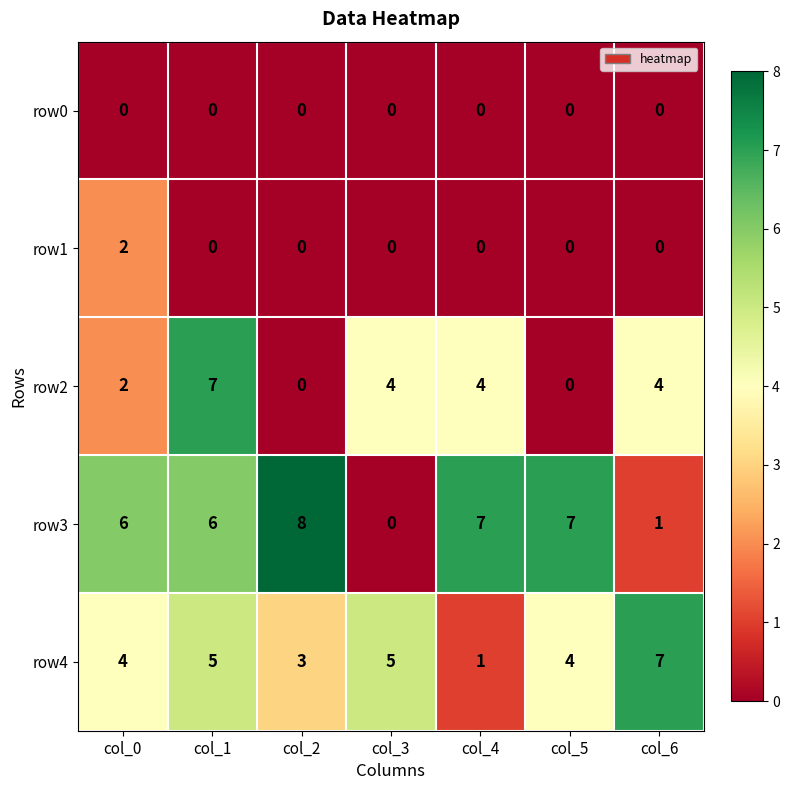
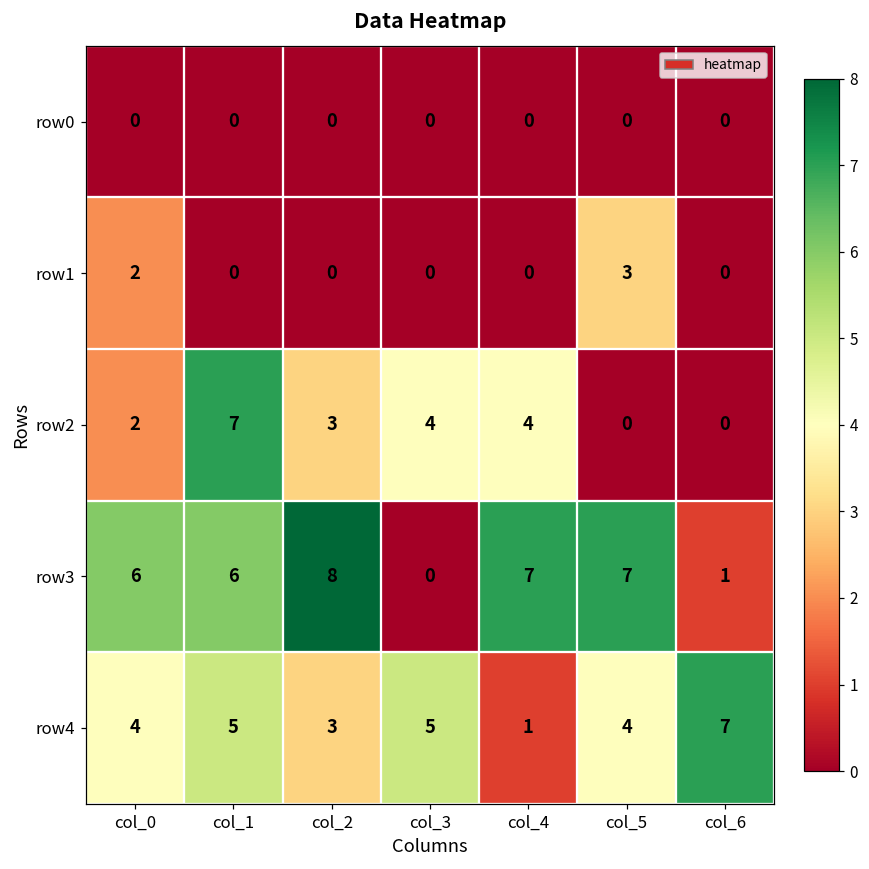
row1, col_5: 0 -> 3
row2, col_2: 0 -> 3
row2, col_6: 4 -> 0
